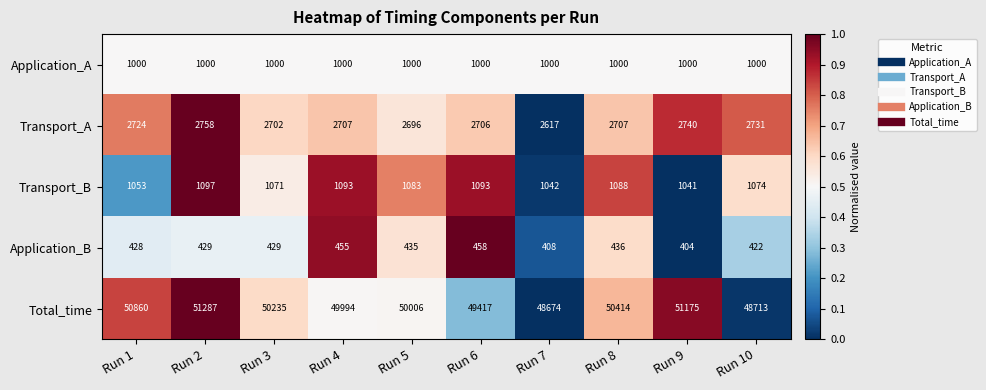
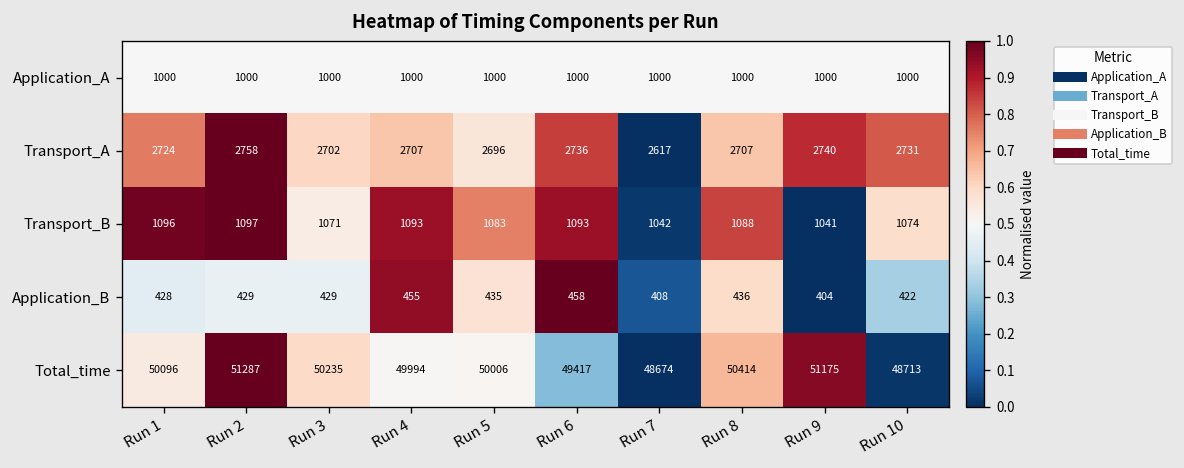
Transport_A, Run 6: 2706 -> 2736
Transport_B, Run 1: 1053 -> 1096
Total_time, Run 1: 50860 -> 50096
